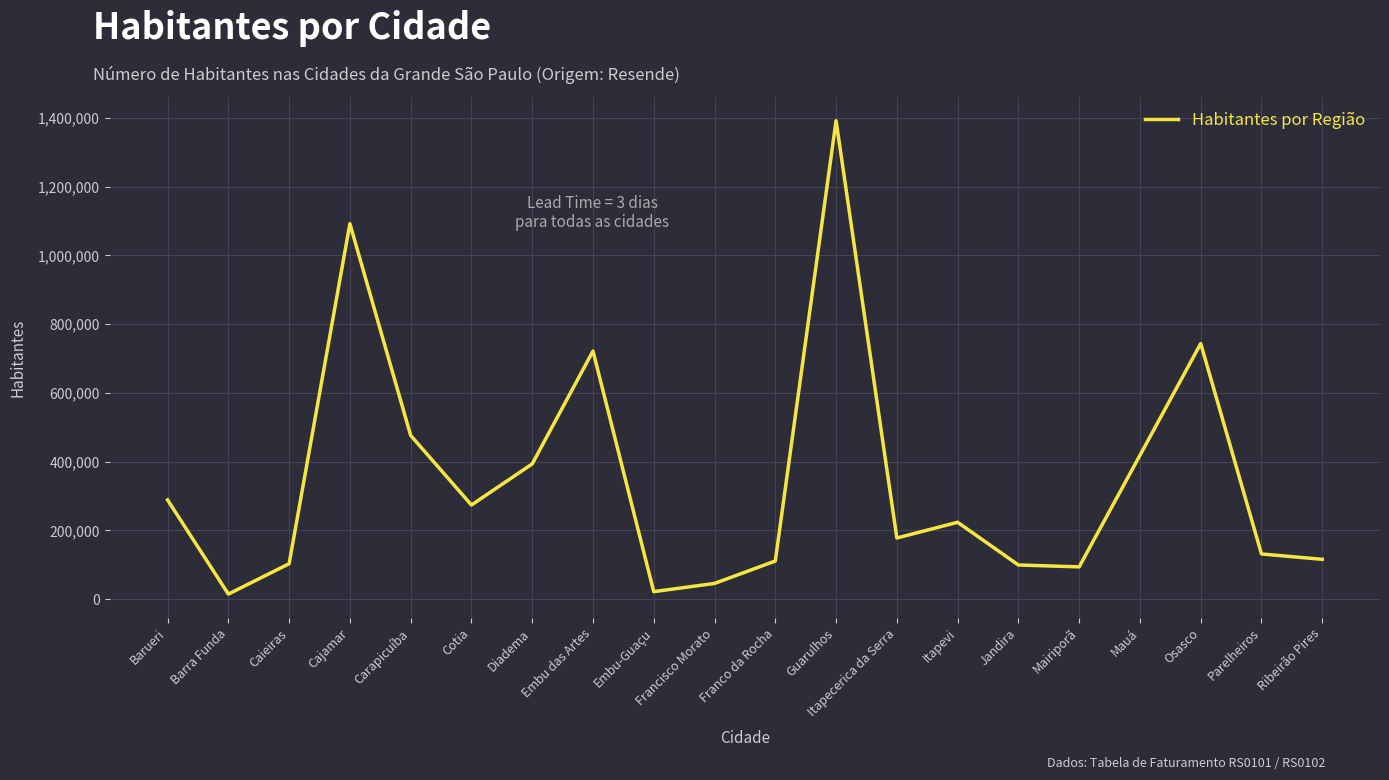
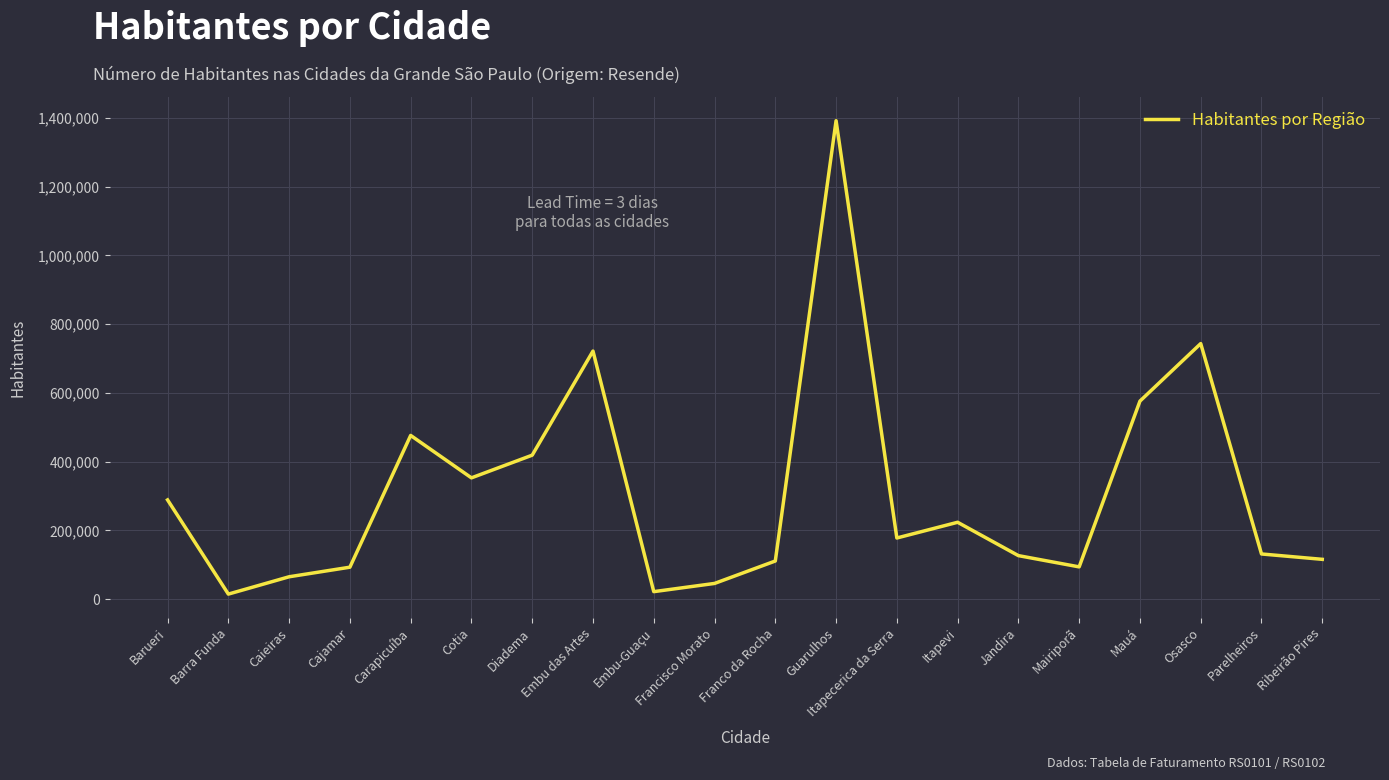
Caieiras: 100,000 -> 60,000
Cajamar: 1,090,000 -> 90,000
Cotia: 270,000 -> 350,000
Diadema: 390,000 -> 420,000
Jandira: 100,000 -> 130,000
Mauá: 420,000 -> 580,000
